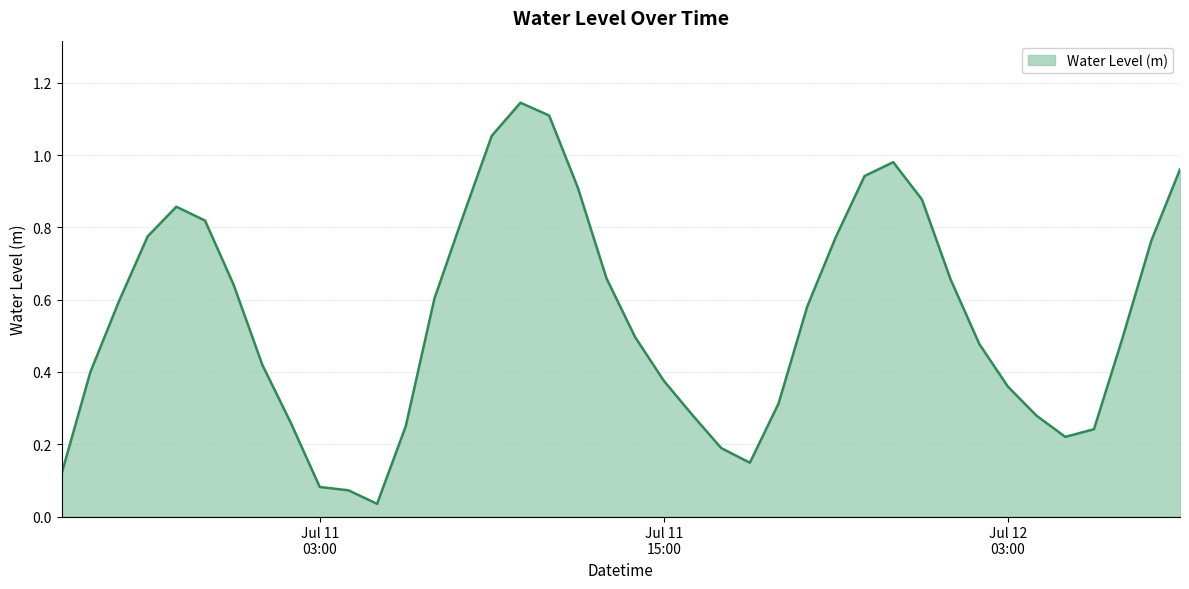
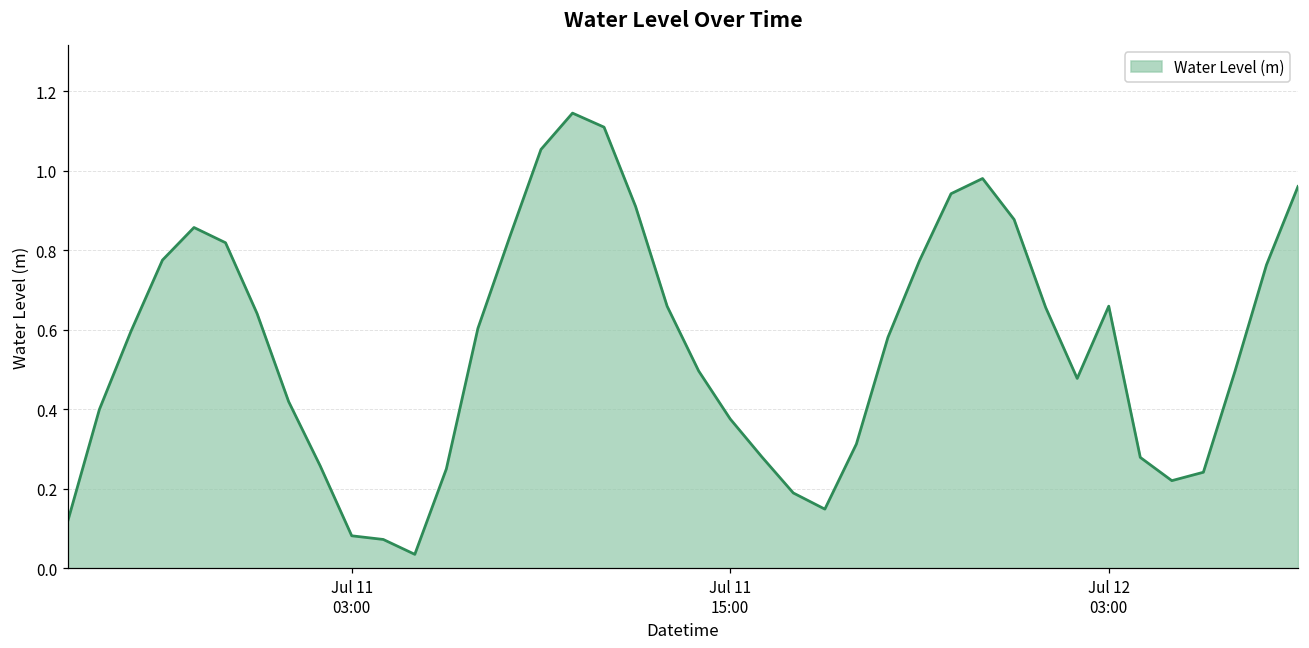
Jul 12 03:00: 0.36 -> 0.66
